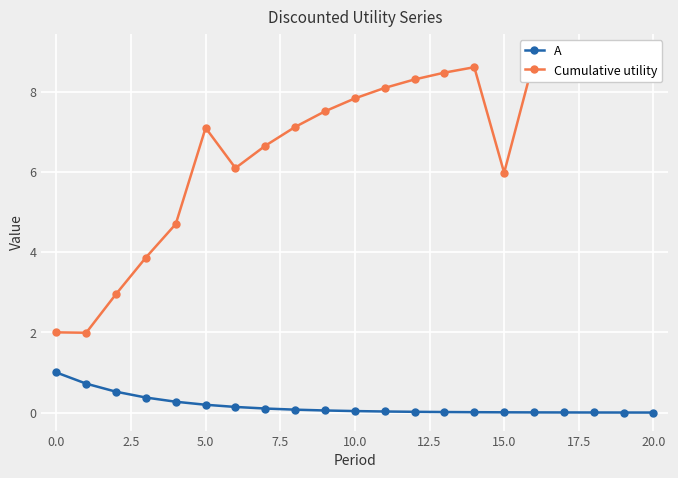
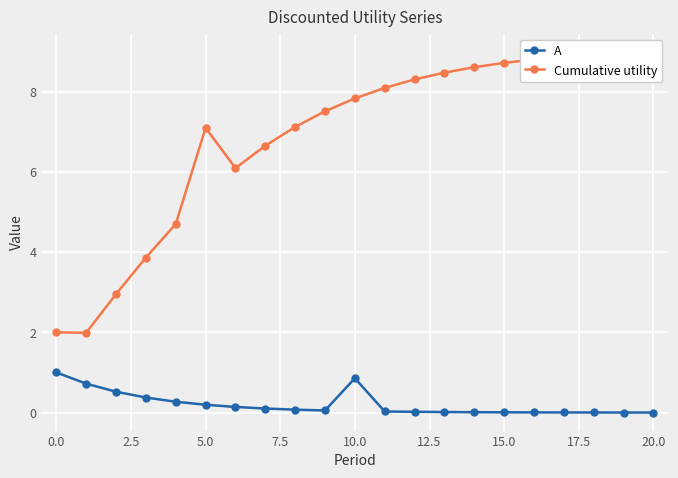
A, 10.0: 0.0 -> 0.9
Cumulative utility, 15.0: 6.0 -> 8.7
